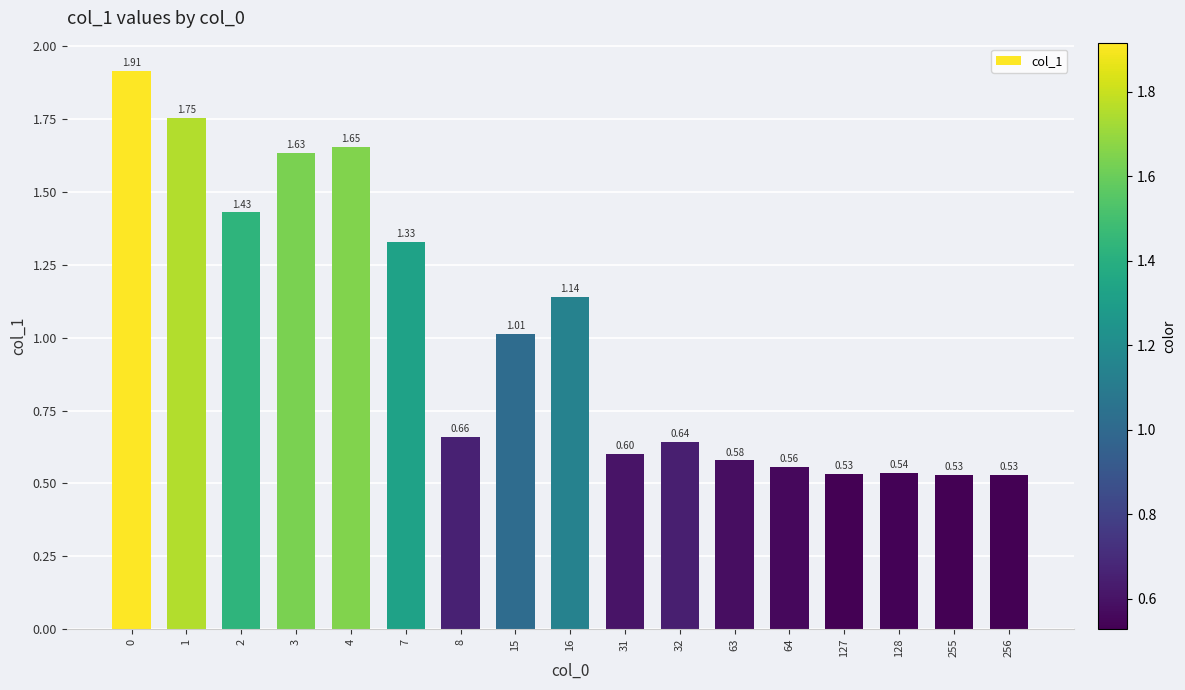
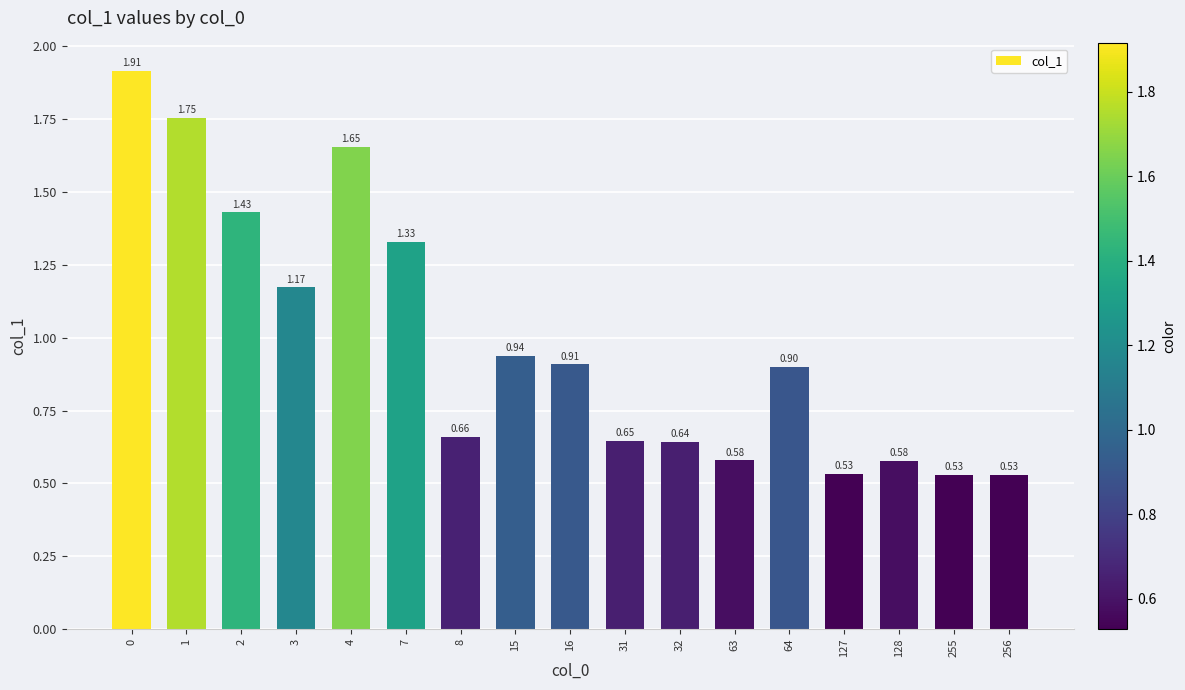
3: 1.63 -> 1.17
15: 1.01 -> 0.94
16: 1.14 -> 0.91
31: 0.60 -> 0.65
64: 0.56 -> 0.90
128: 0.54 -> 0.58
